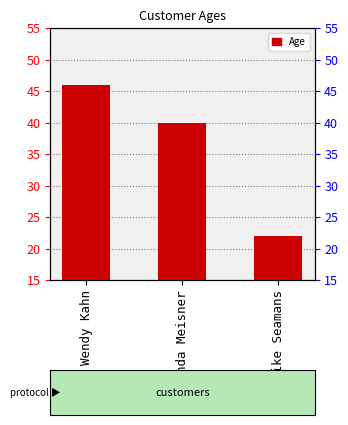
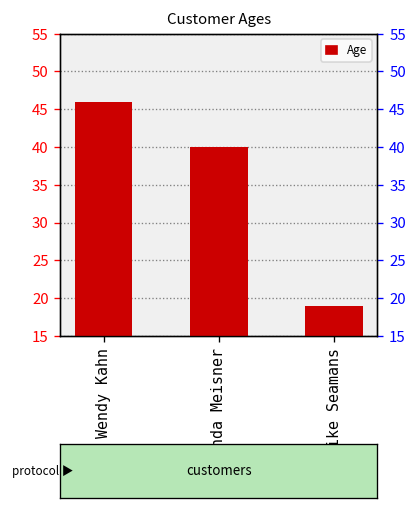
Mike Seamans: 22 -> 19
